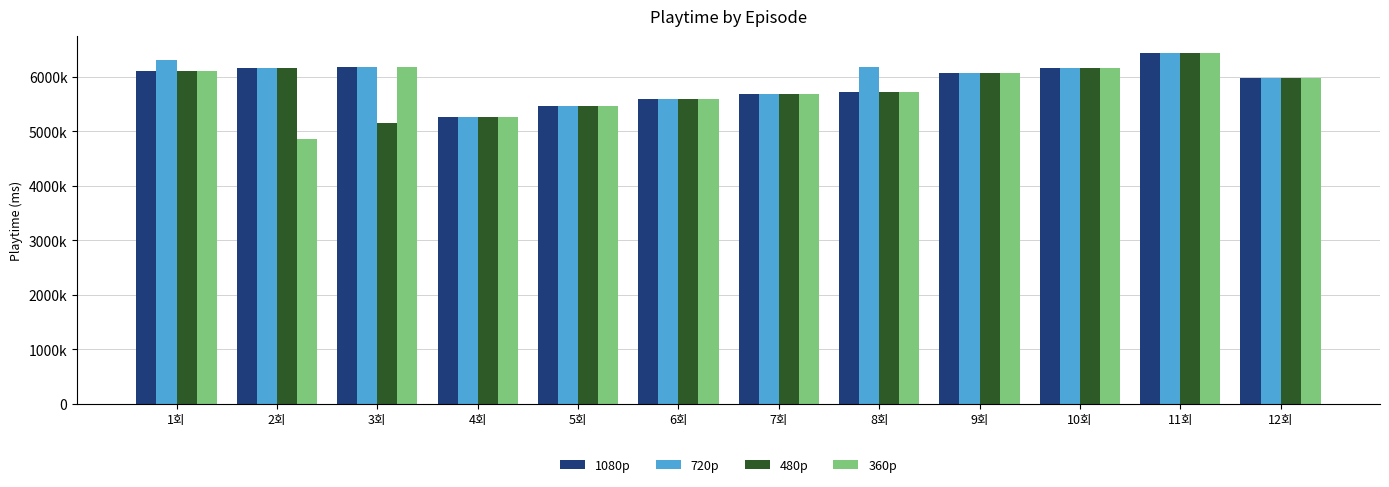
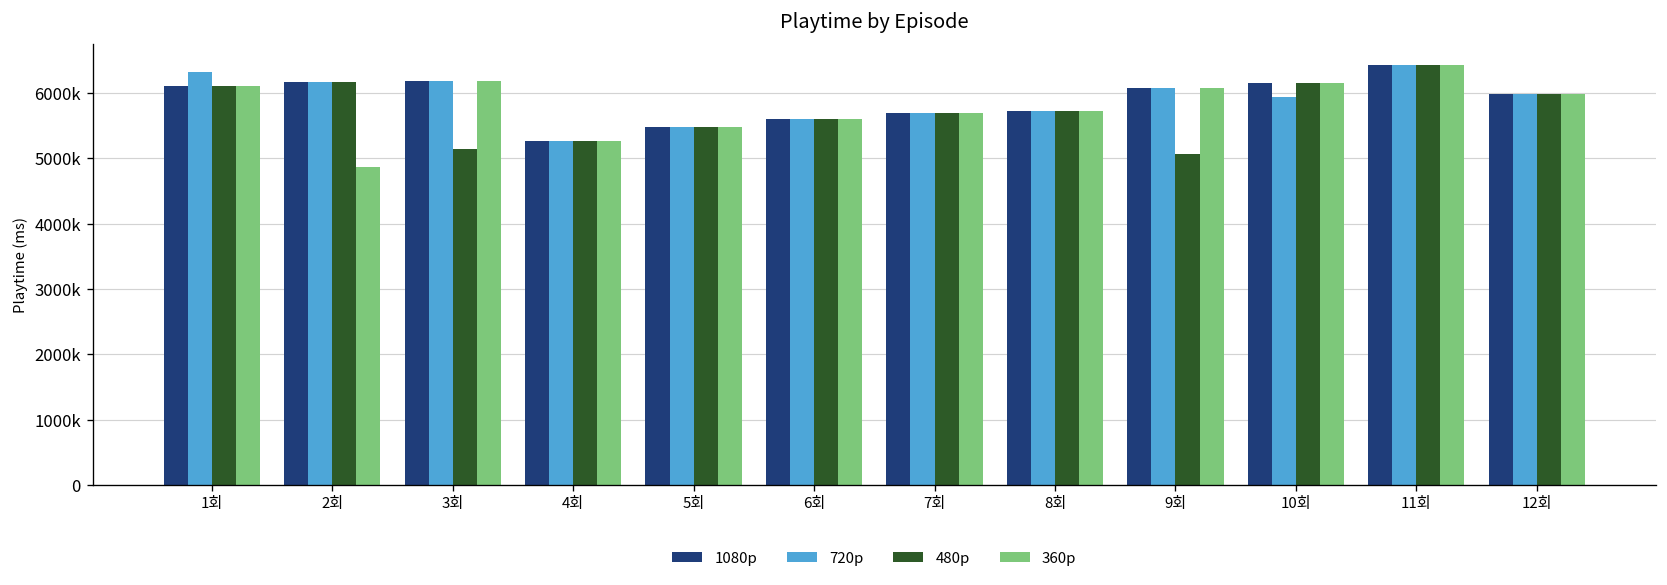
720p, 8회: 6200000 -> 5700000
480p, 9회: 6100000 -> 5100000
720p, 10회: 6200000 -> 5900000
